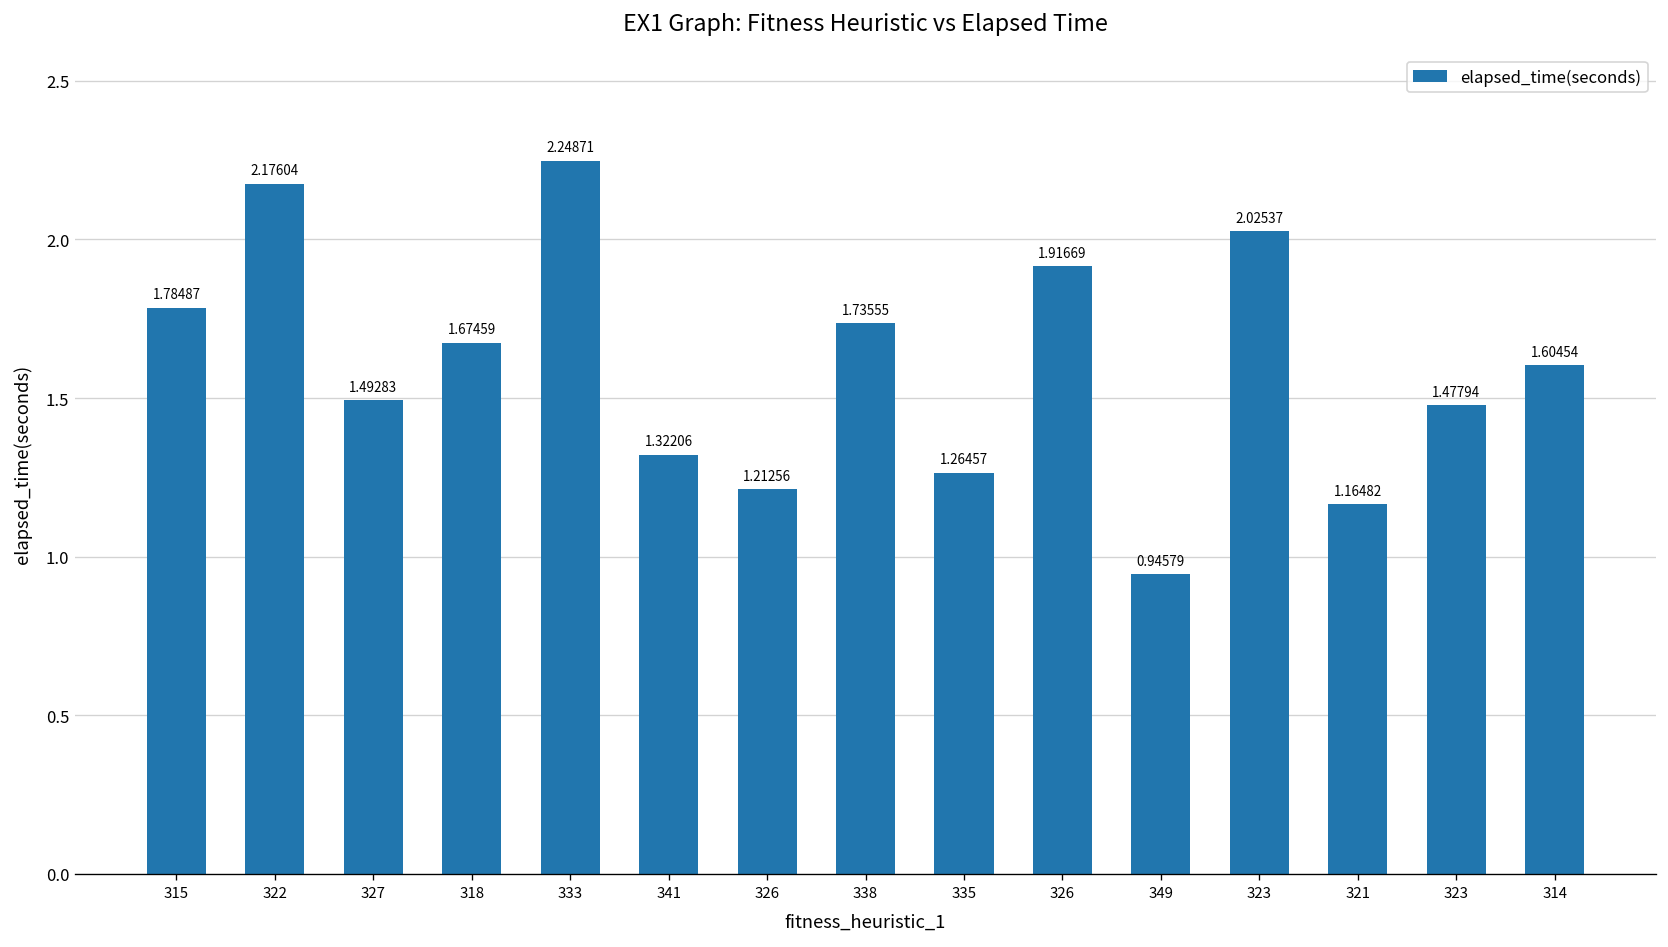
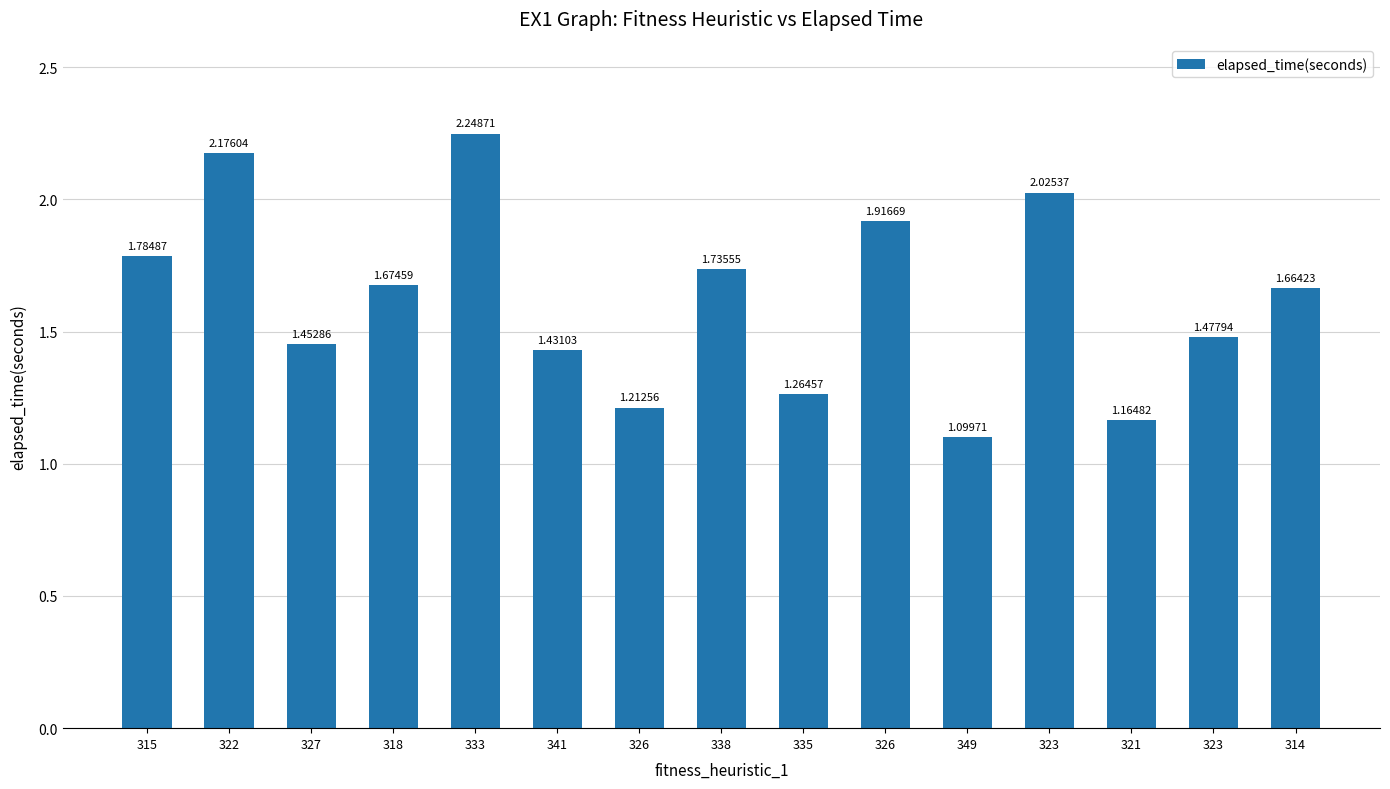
327: 1.49283 -> 1.45286
341: 1.32206 -> 1.43103
349: 0.94579 -> 1.09971
314: 1.60454 -> 1.66423
